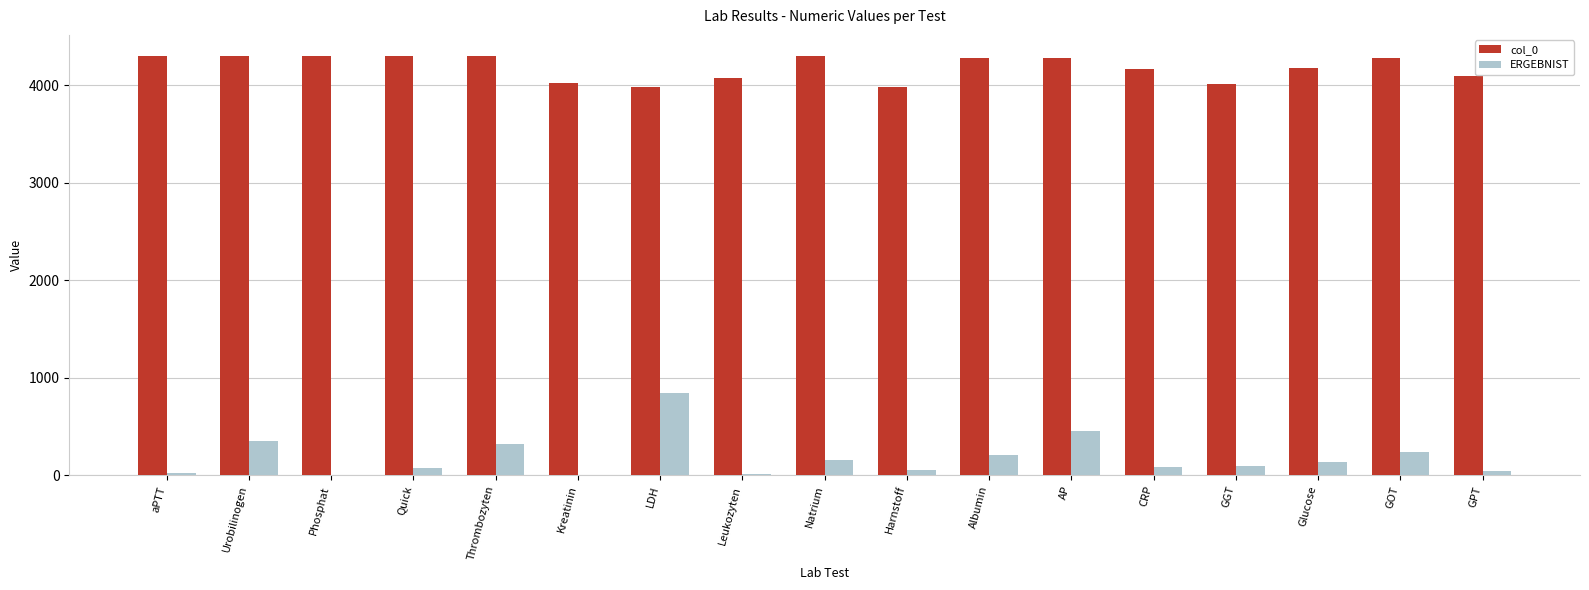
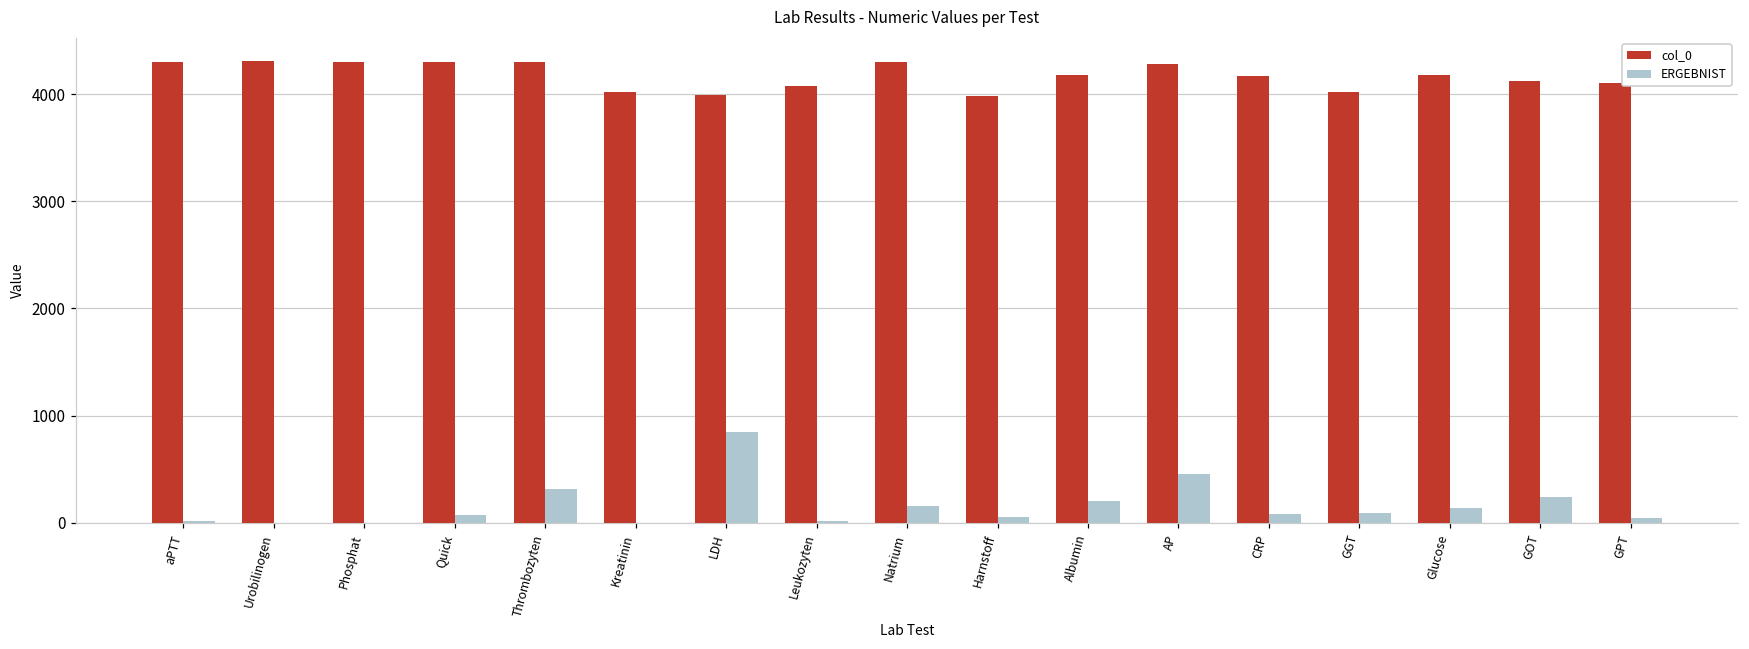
ERGEBNIST, Urobilinogen: 400 -> 0
col_0, Albumin: 4300 -> 4200
col_0, GOT: 4300 -> 4100
